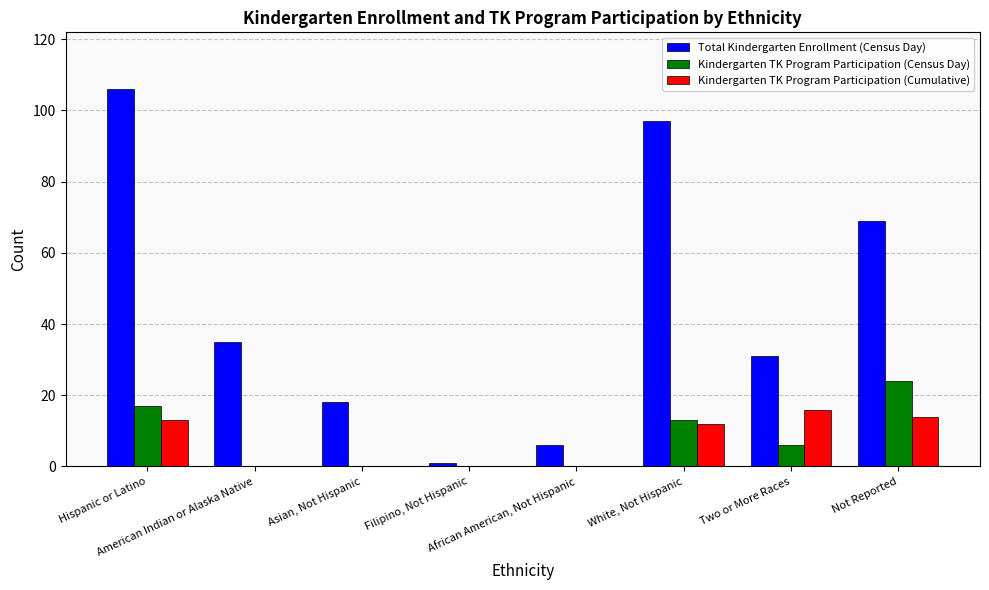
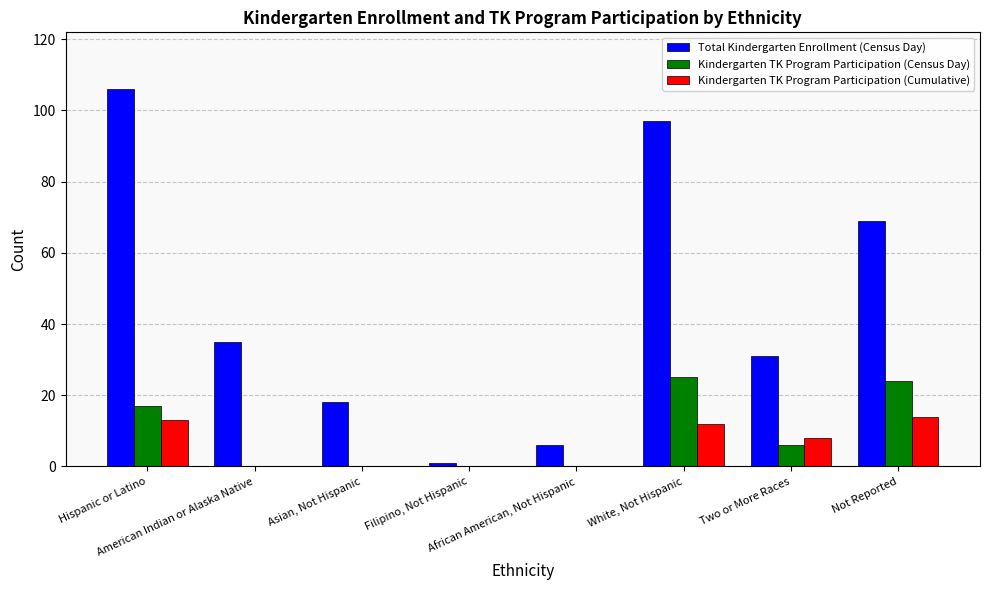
Kindergarten TK Program Participation (Census Day), White, Not Hispanic: 13 -> 25
Kindergarten TK Program Participation (Cumulative), Two or More Races: 16 -> 8
